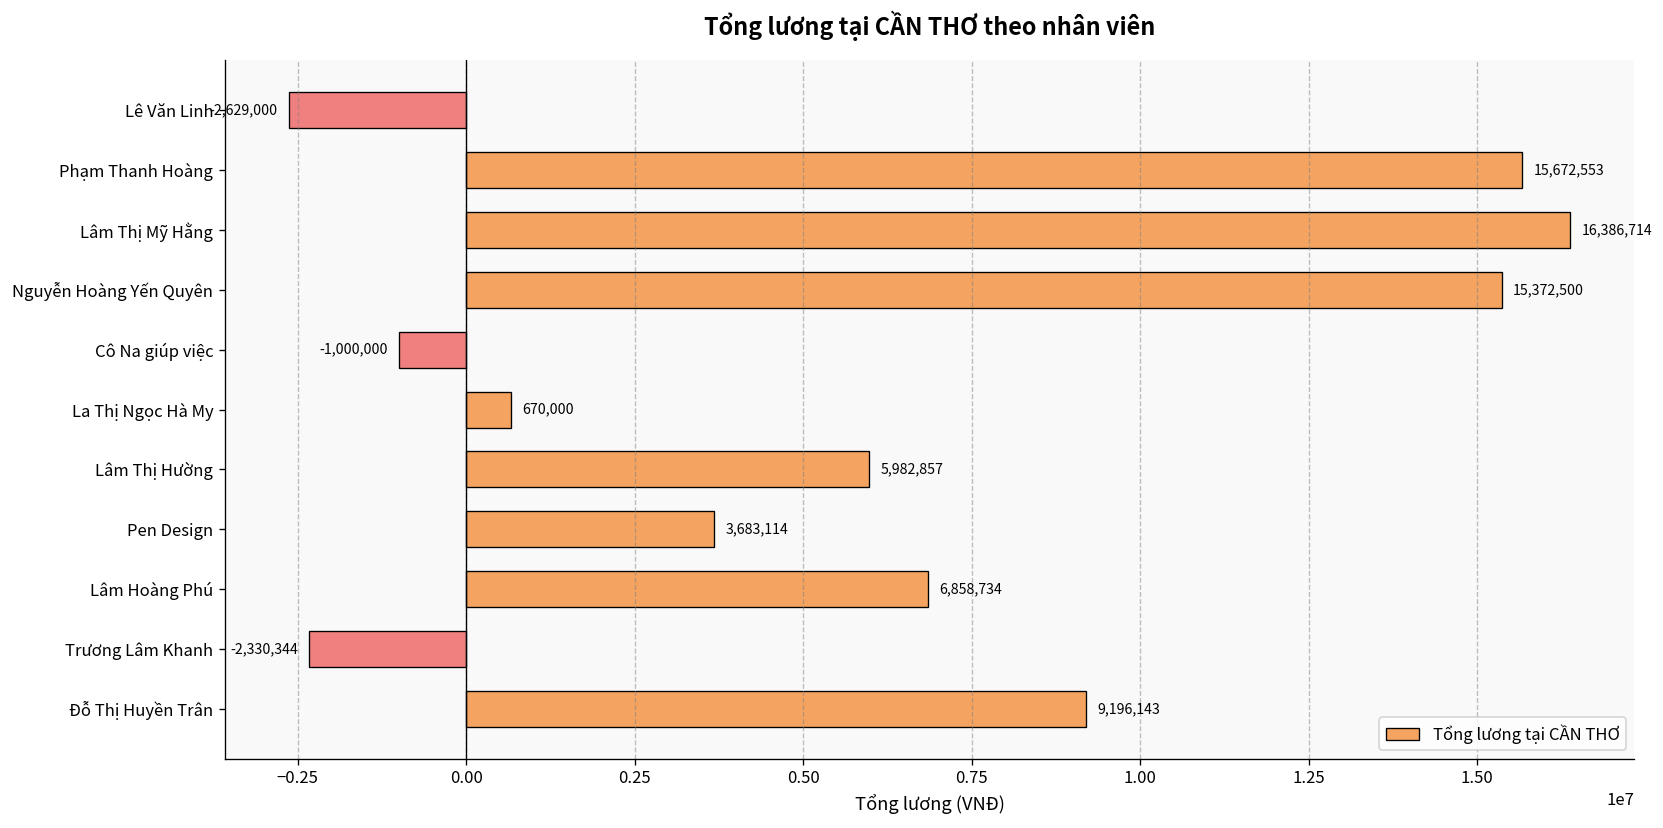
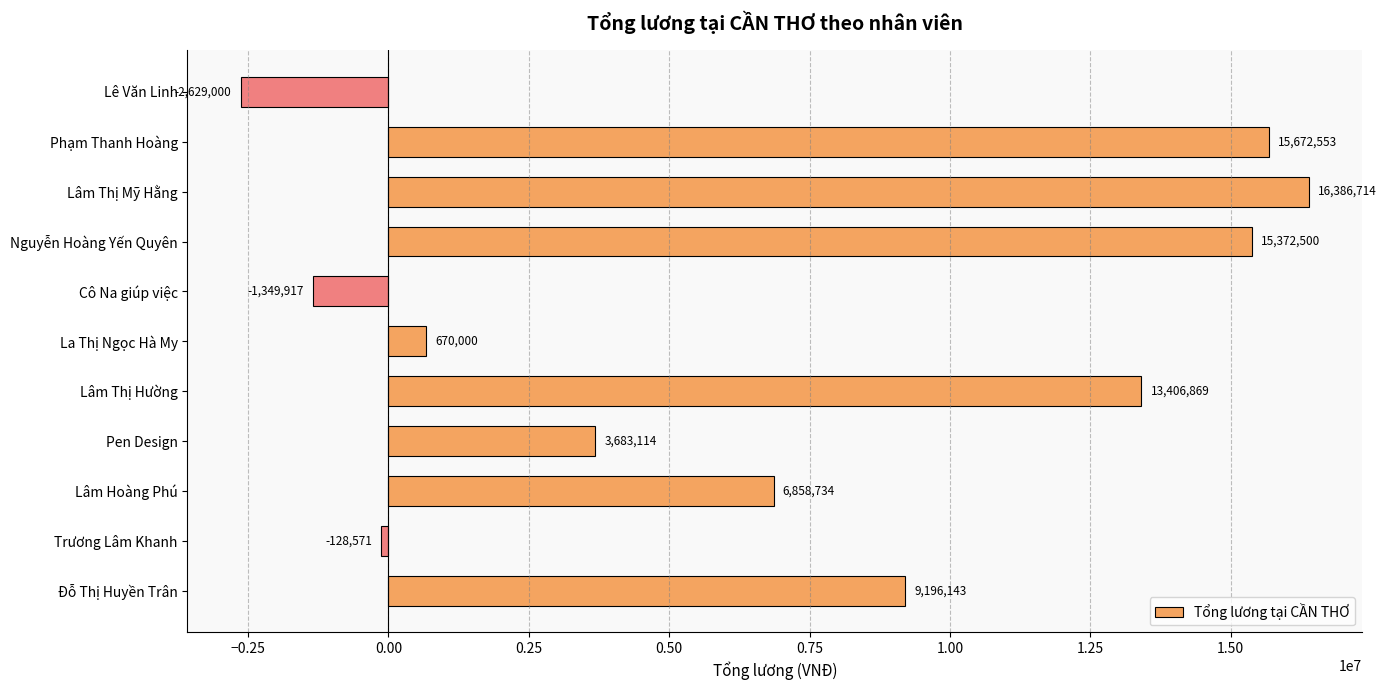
Cô Na giúp việc: -1,000,000 -> -1,349,917
Lâm Thị Hường: 5,982,857 -> 13,406,869
Trương Lâm Khanh: -2,330,344 -> -128,571
